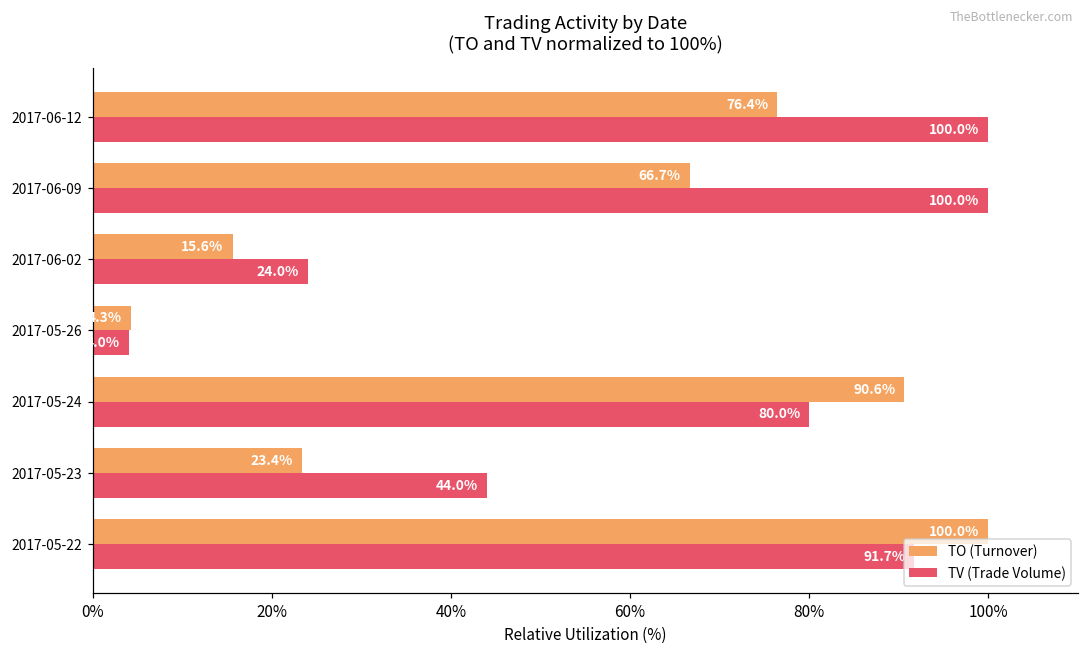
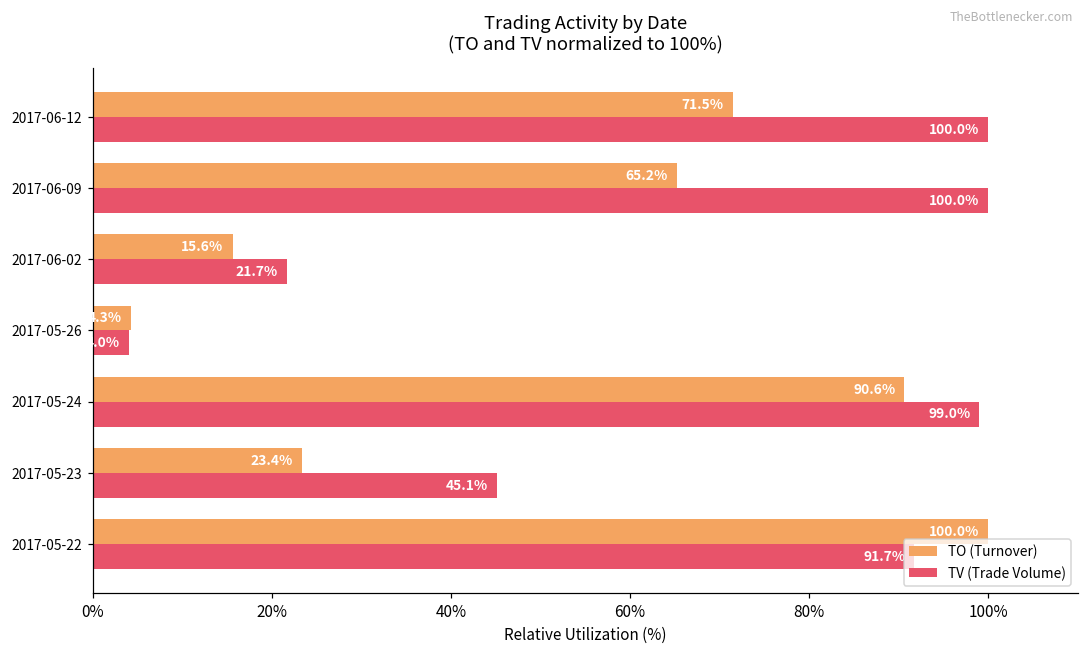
TO (Turnover), 2017-06-12: 76.4% -> 71.5%
TO (Turnover), 2017-06-09: 66.7% -> 65.2%
TV (Trade Volume), 2017-06-02: 24.0% -> 21.7%
TV (Trade Volume), 2017-05-24: 80.0% -> 99.0%
TV (Trade Volume), 2017-05-23: 44.0% -> 45.1%
